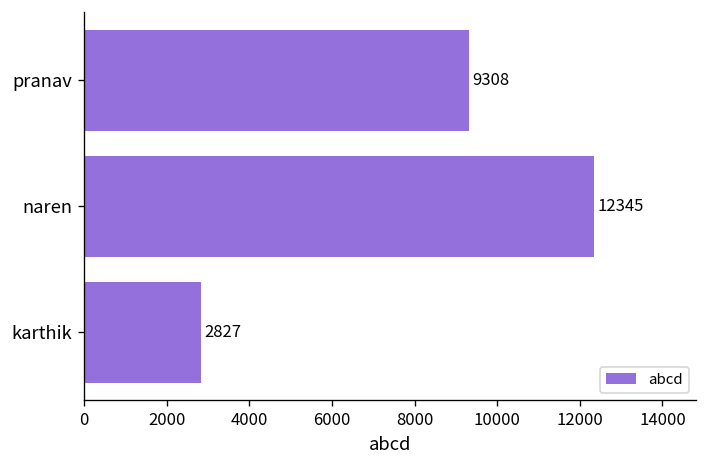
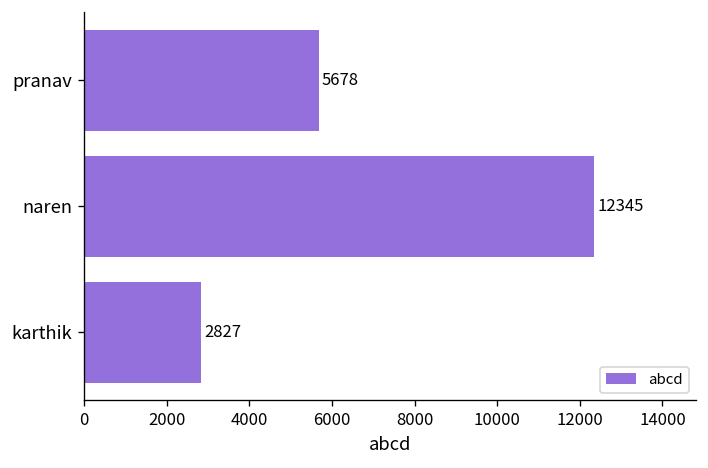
pranav: 9308 -> 5678
